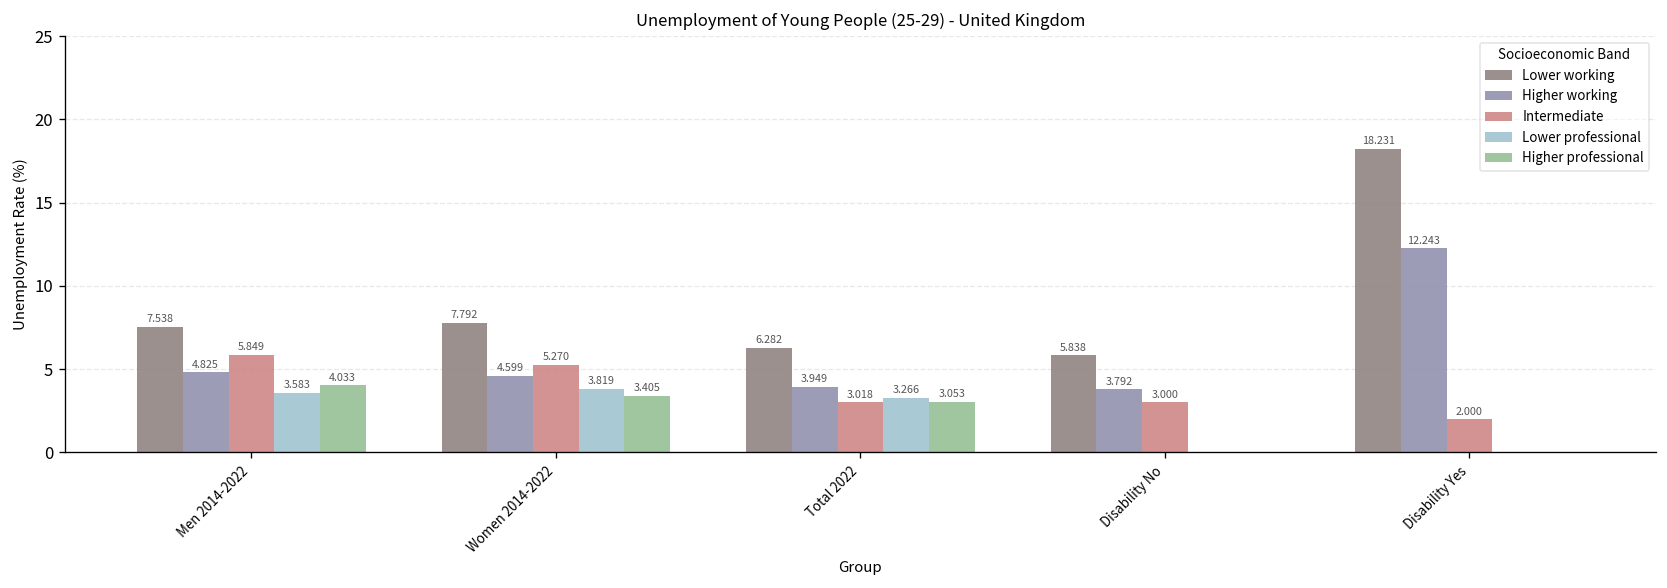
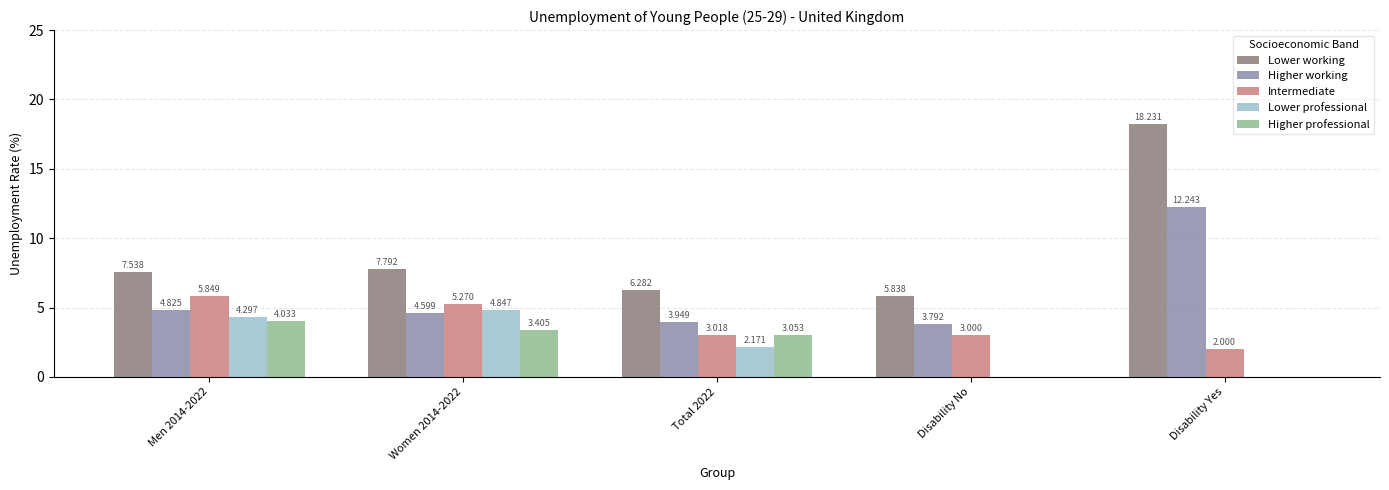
Lower professional, Men 2014-2022: 3.583 -> 4.297
Lower professional, Women 2014-2022: 3.819 -> 4.847
Lower professional, Total 2022: 3.266 -> 2.171
